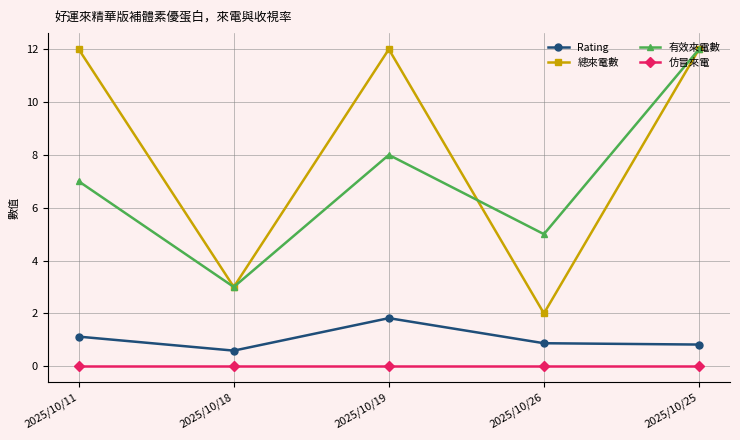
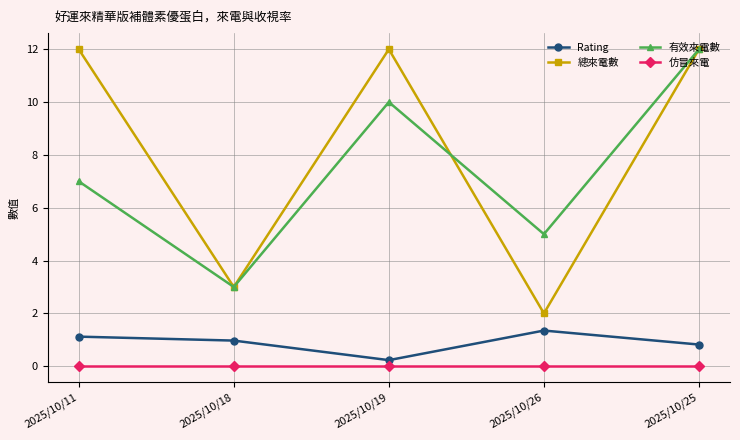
Rating, 2025/10/18: 0.6 -> 1.0
Rating, 2025/10/19: 1.8 -> 0.2
有效來電數, 2025/10/19: 8 -> 10
Rating, 2025/10/26: 0.9 -> 1.4
